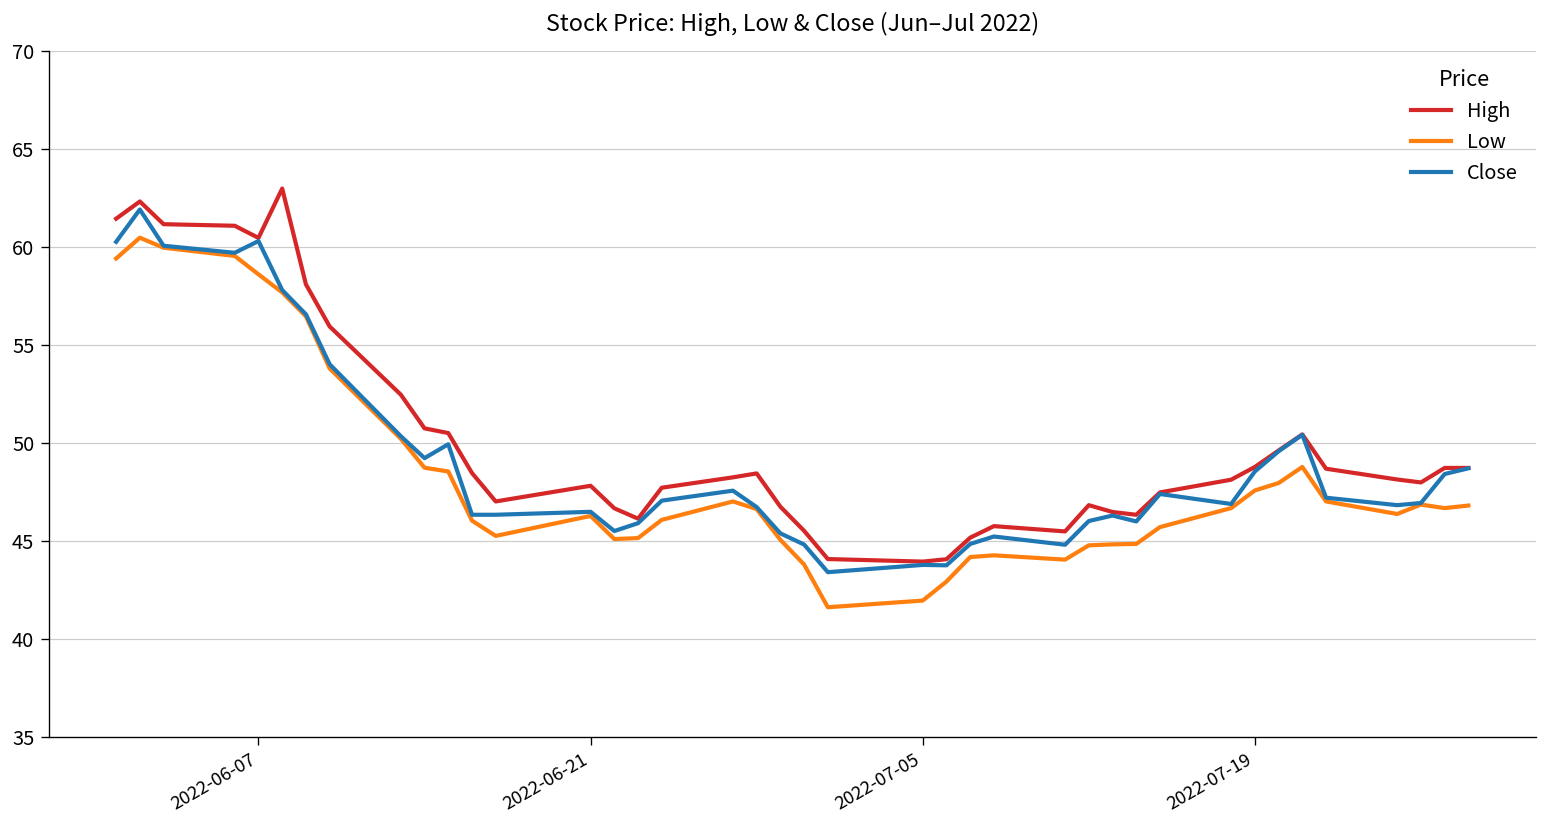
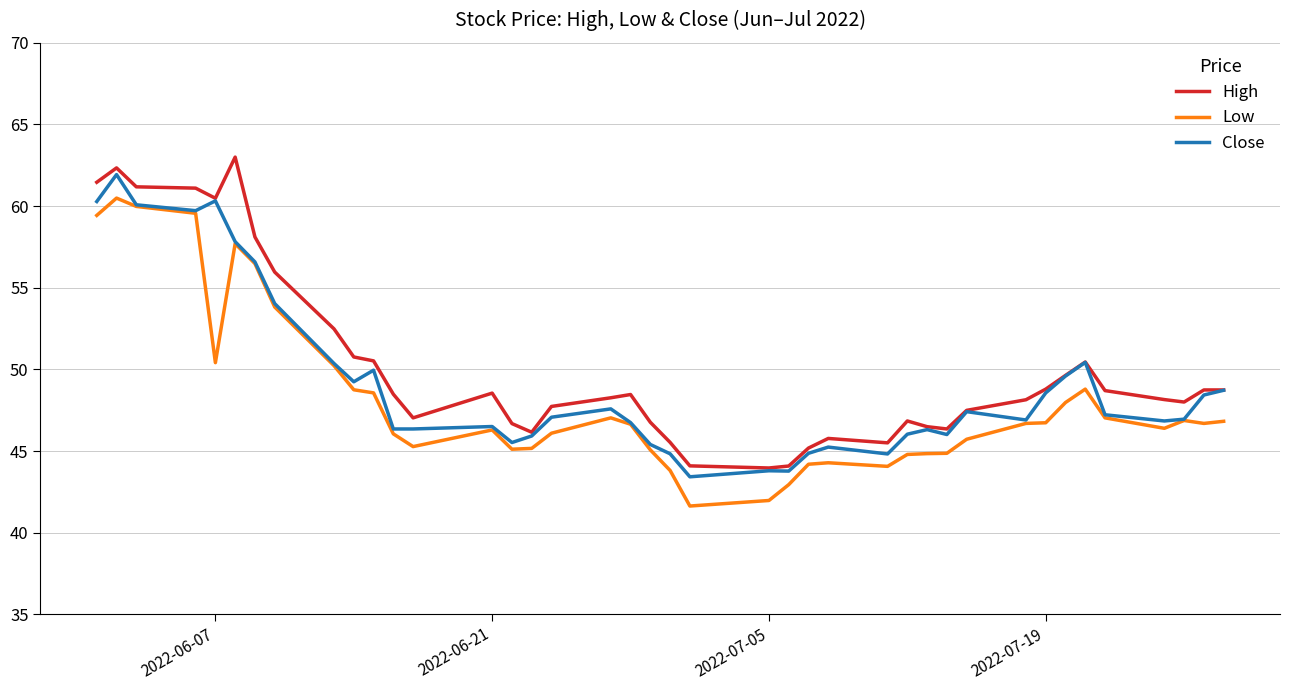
Low, 2022-06-07: 58.6 -> 50.4
High, 2022-06-21: 47.8 -> 48.5
Low, 2022-07-19: 47.6 -> 46.7
